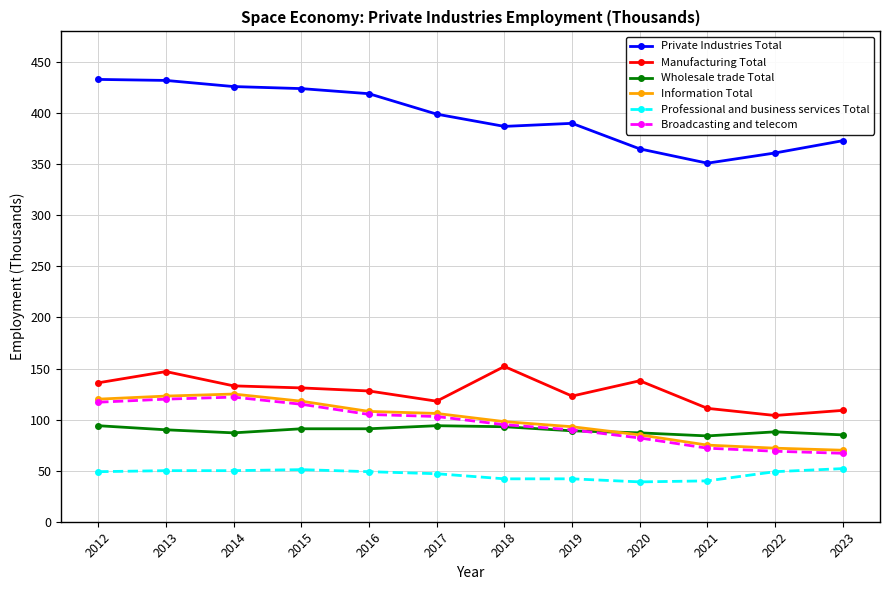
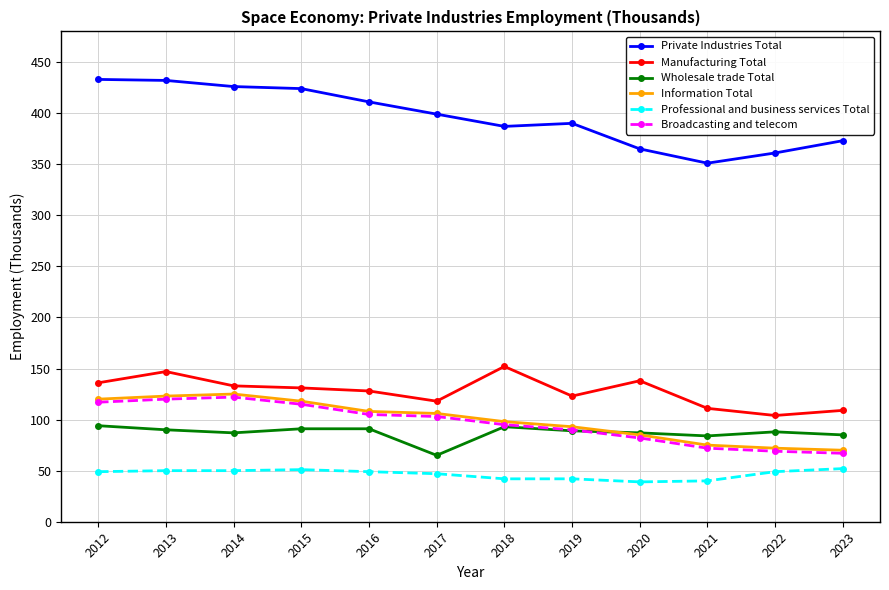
Private Industries Total, 2016: 419 -> 411
Wholesale trade Total, 2017: 94 -> 65
